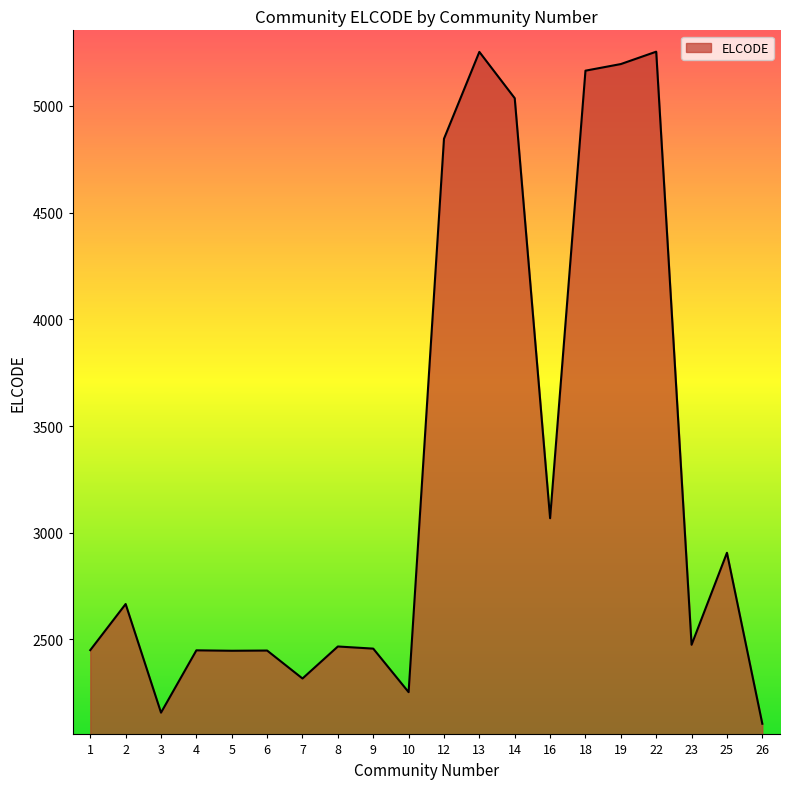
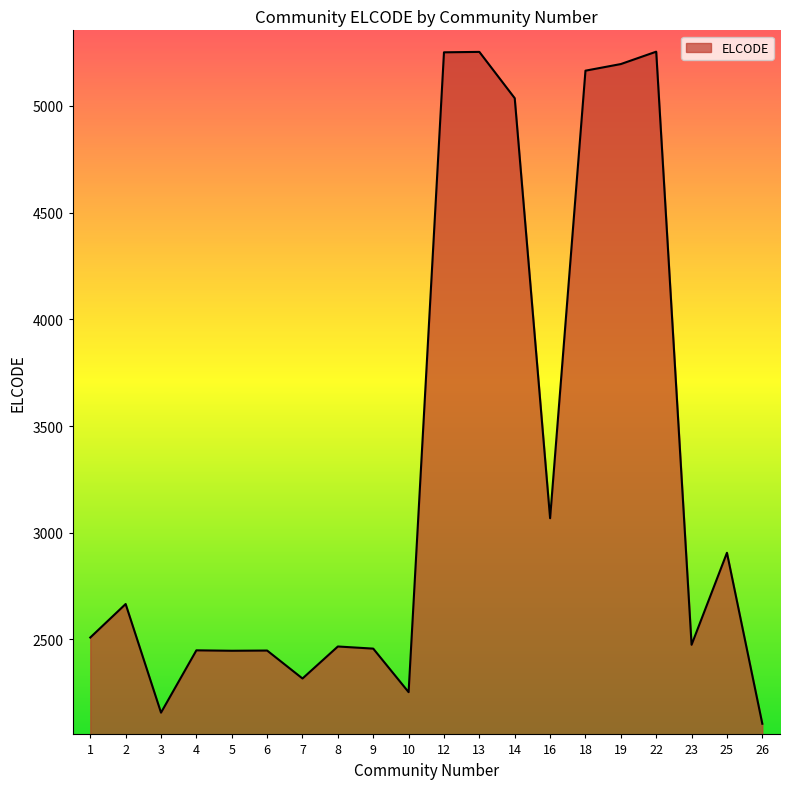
1: 2450 -> 2510
12: 4850 -> 5250
